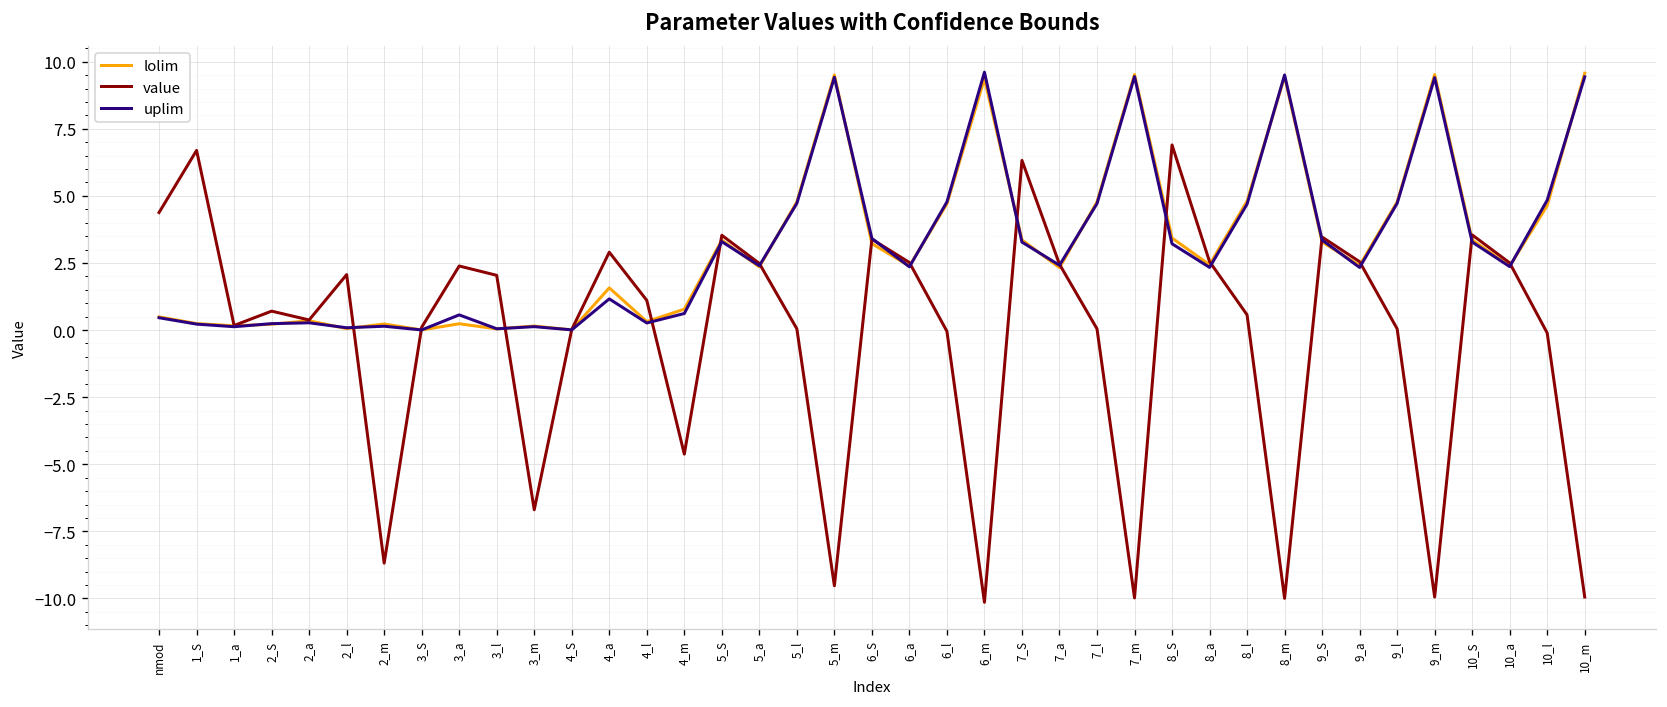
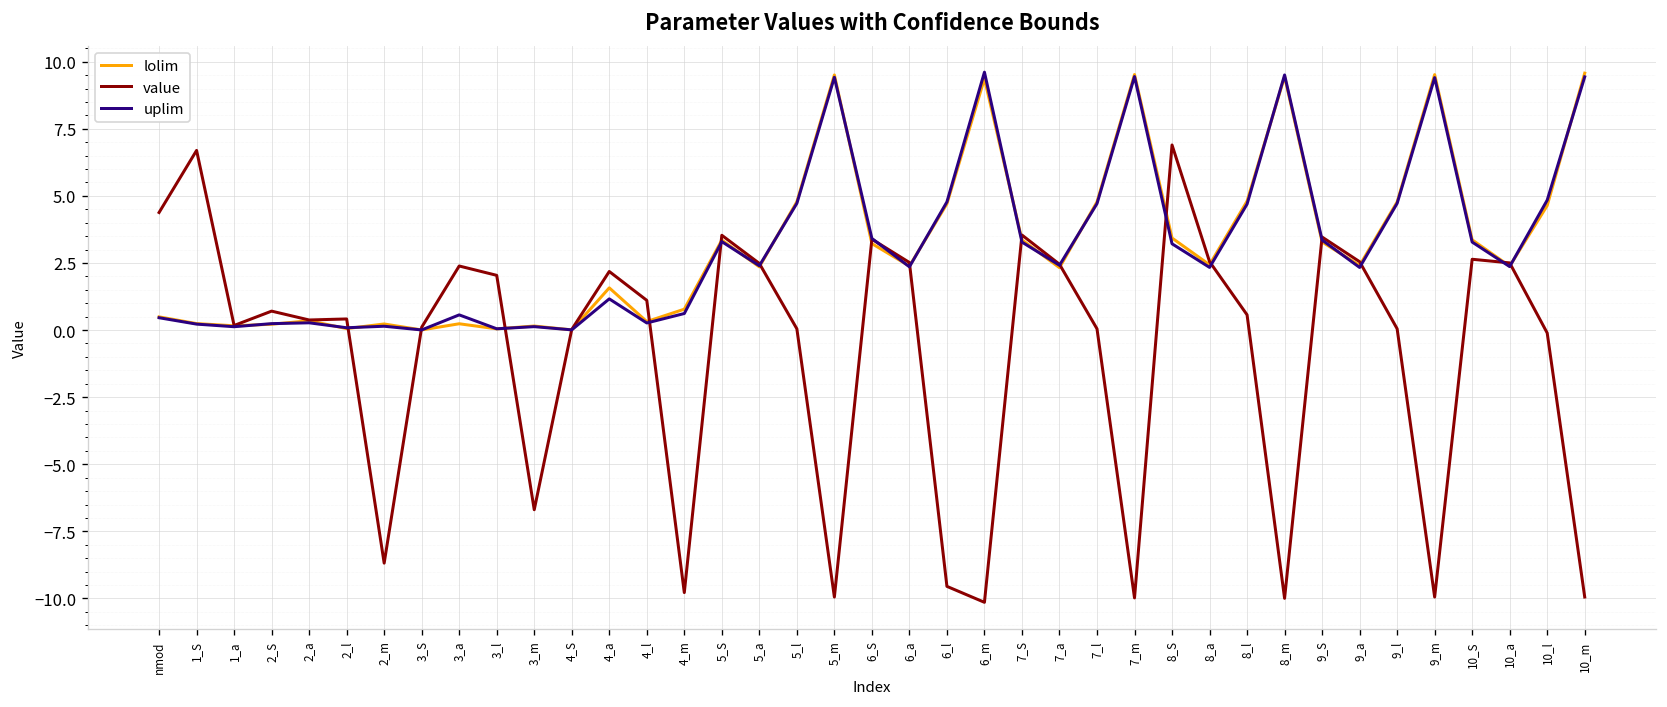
value, 2_l: 2.1 -> 0.4
value, 4_a: 2.9 -> 2.2
value, 4_m: -4.6 -> -9.8
value, 5_m: -9.5 -> -9.9
value, 6_l: 0.0 -> -9.6
value, 7_S: 6.3 -> 3.5
value, 10_S: 3.5 -> 2.6
